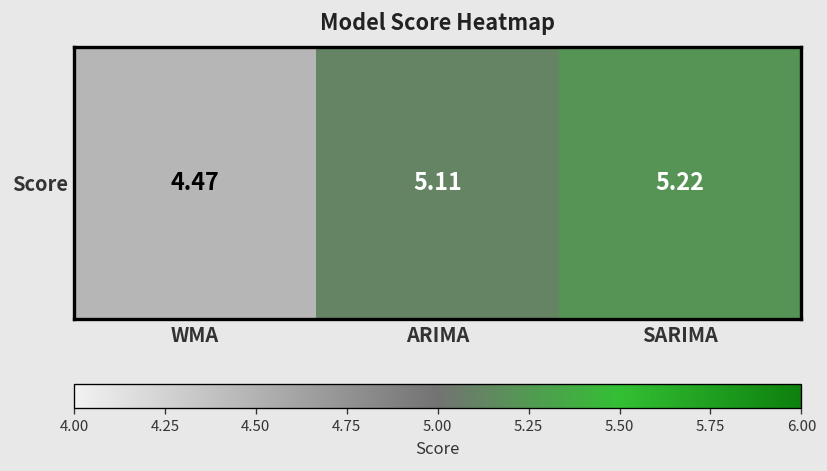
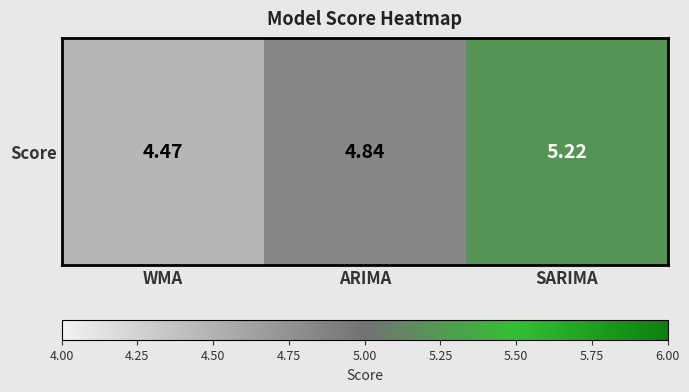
Score, ARIMA: 5.11 -> 4.84
